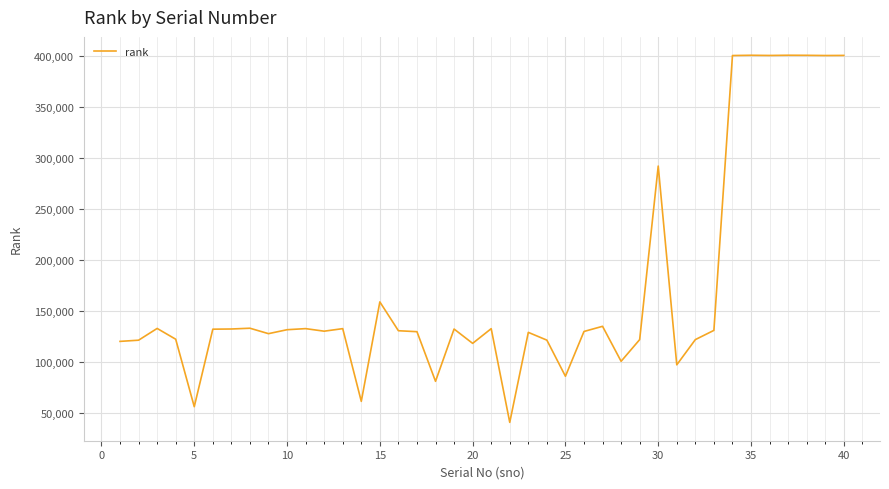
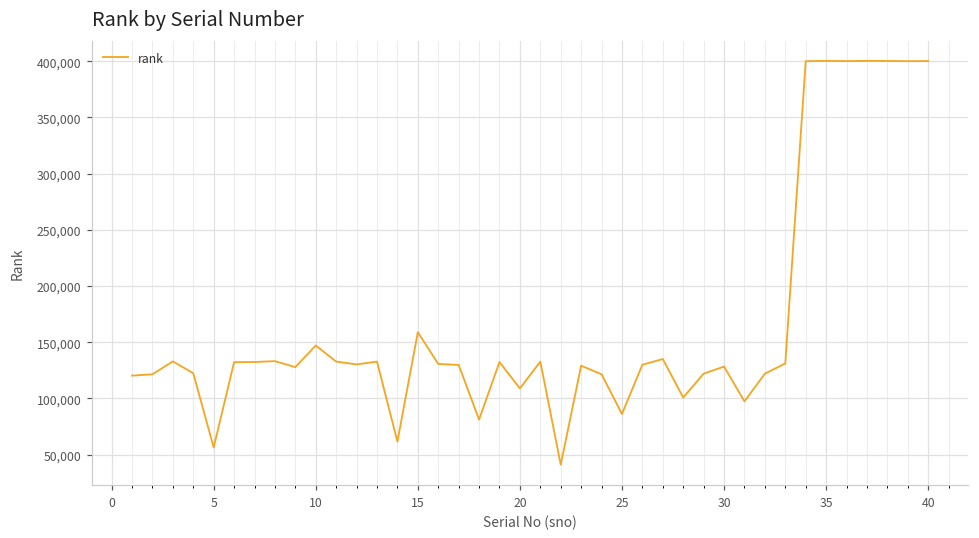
10: 132,000 -> 147,000
20: 118,000 -> 109,000
30: 292,000 -> 128,000
